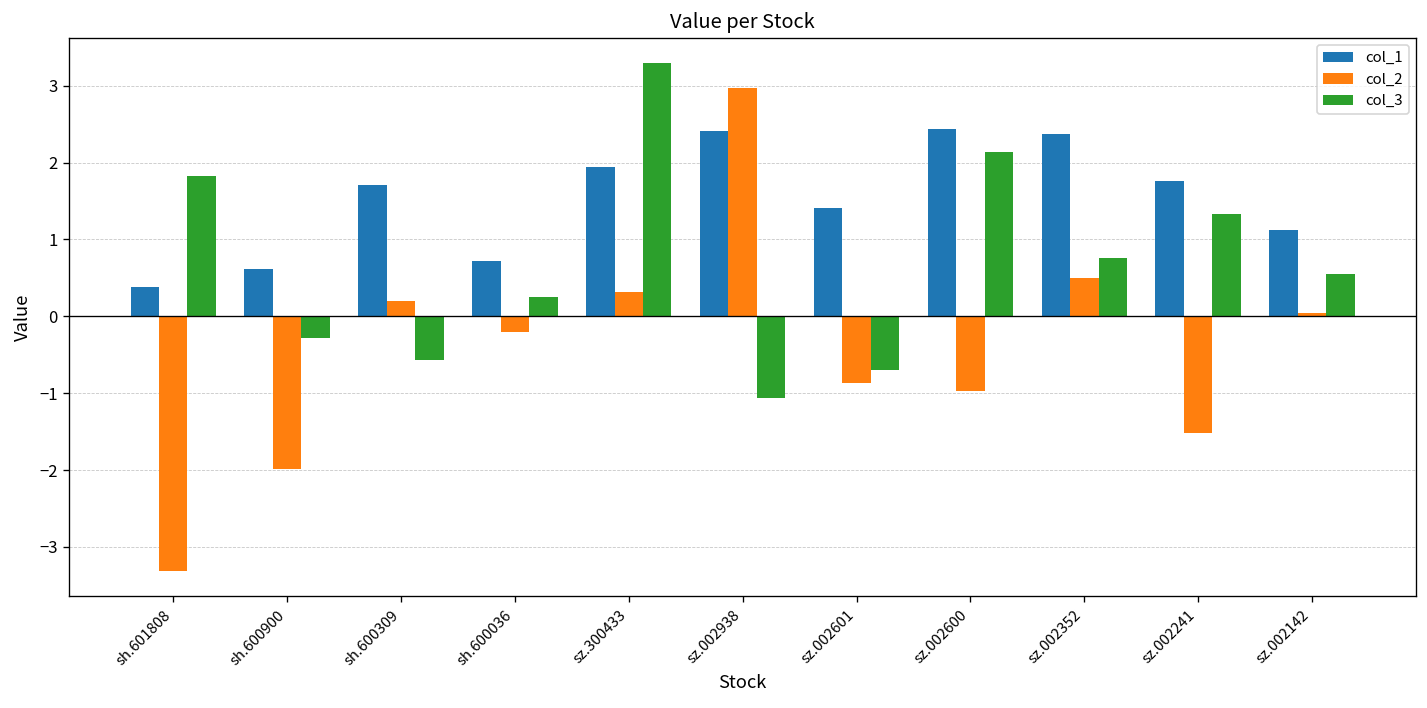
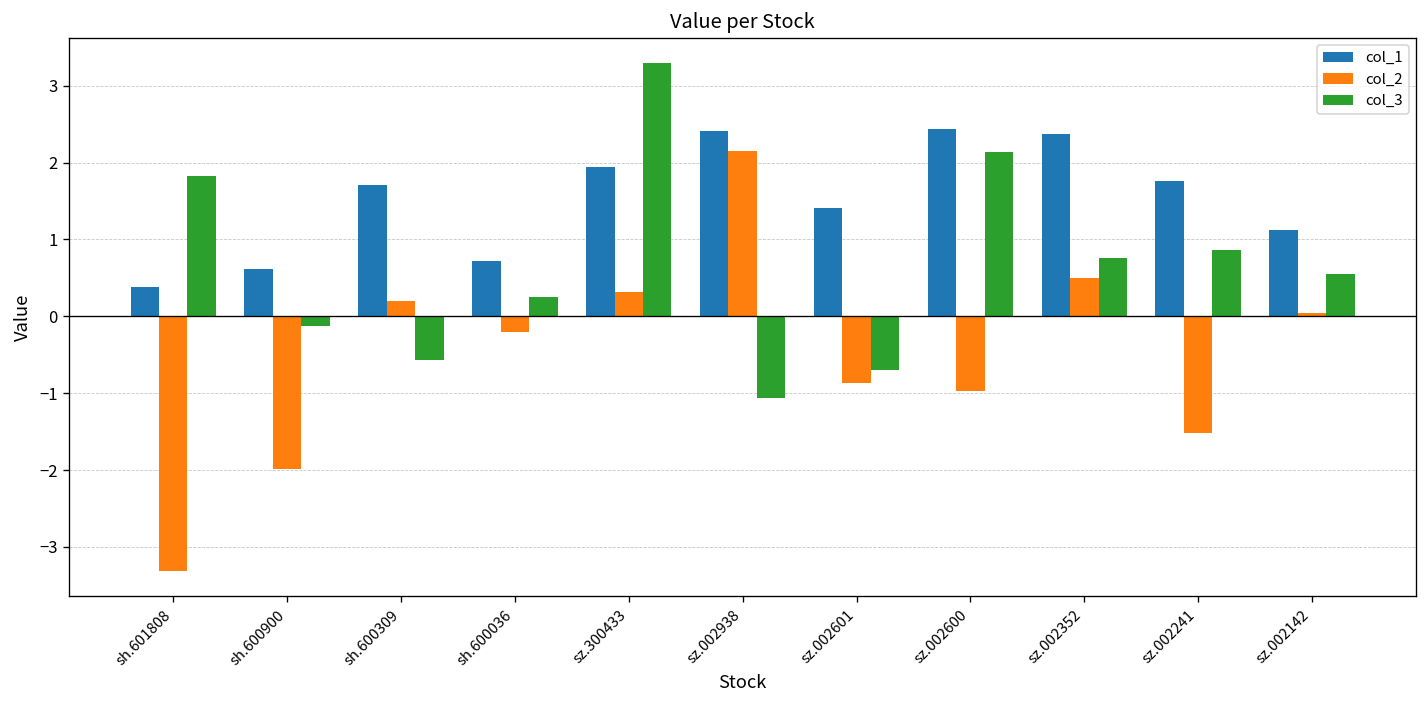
col_3, sh.600900: -0.3 -> -0.1
col_2, sz.002938: 3.0 -> 2.1
col_3, sz.002241: 1.3 -> 0.9
